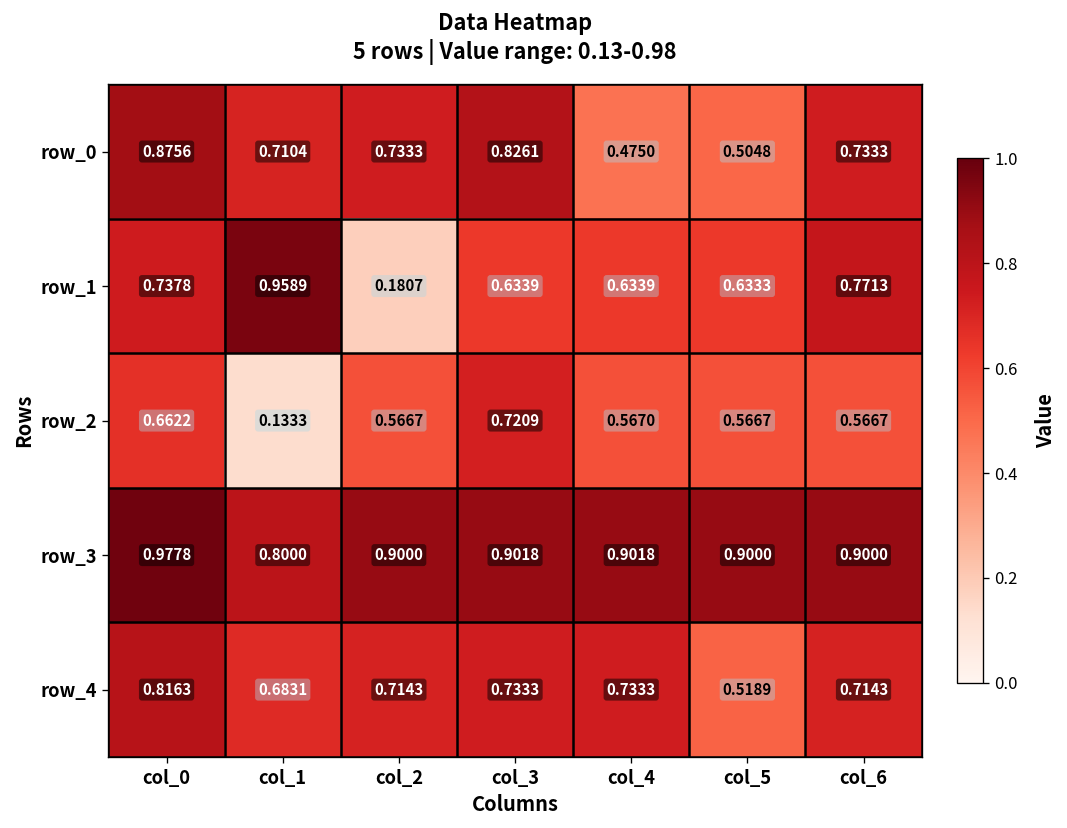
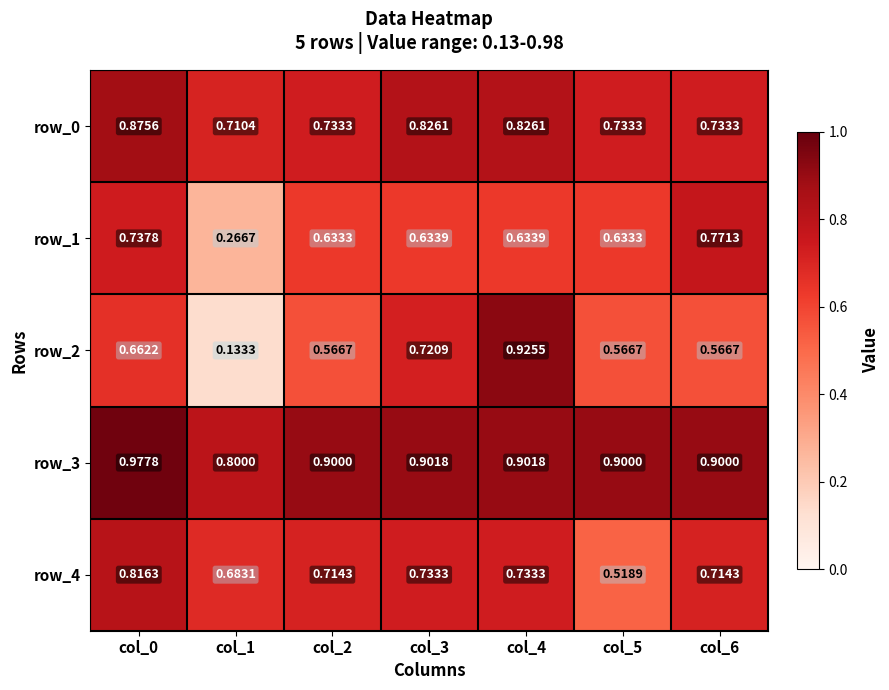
row_0, col_4: 0.4750 -> 0.8261
row_0, col_5: 0.5048 -> 0.7333
row_1, col_1: 0.9589 -> 0.2667
row_1, col_2: 0.1807 -> 0.6333
row_2, col_4: 0.5670 -> 0.9255
